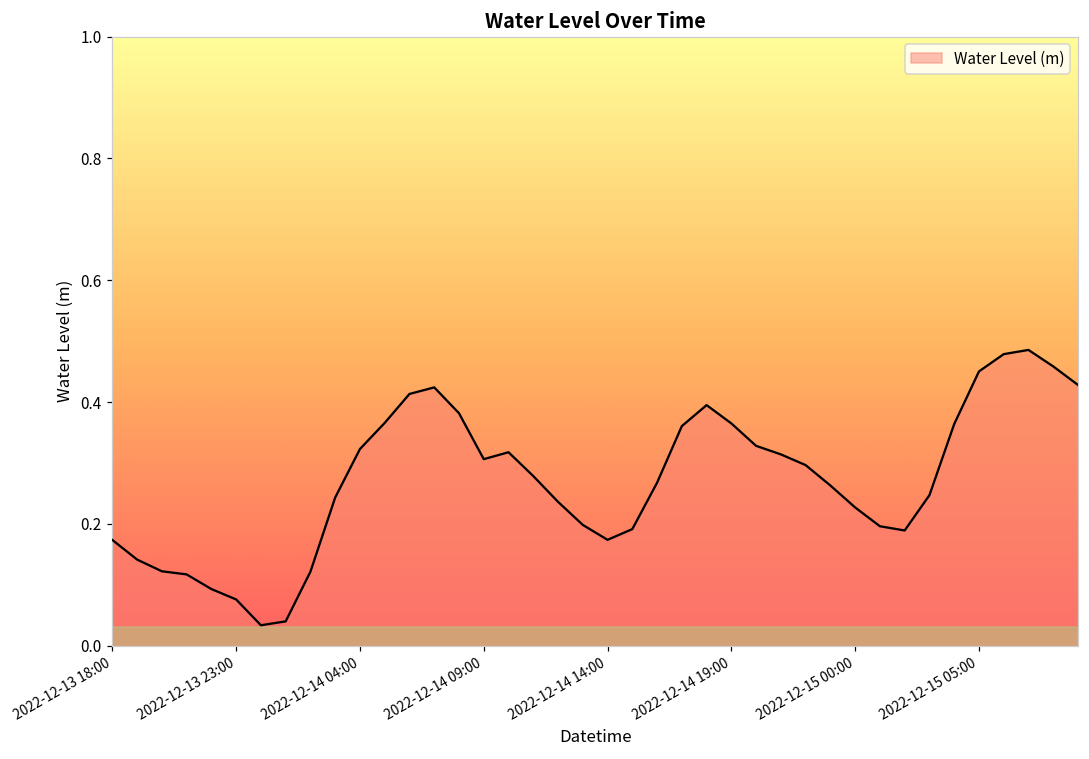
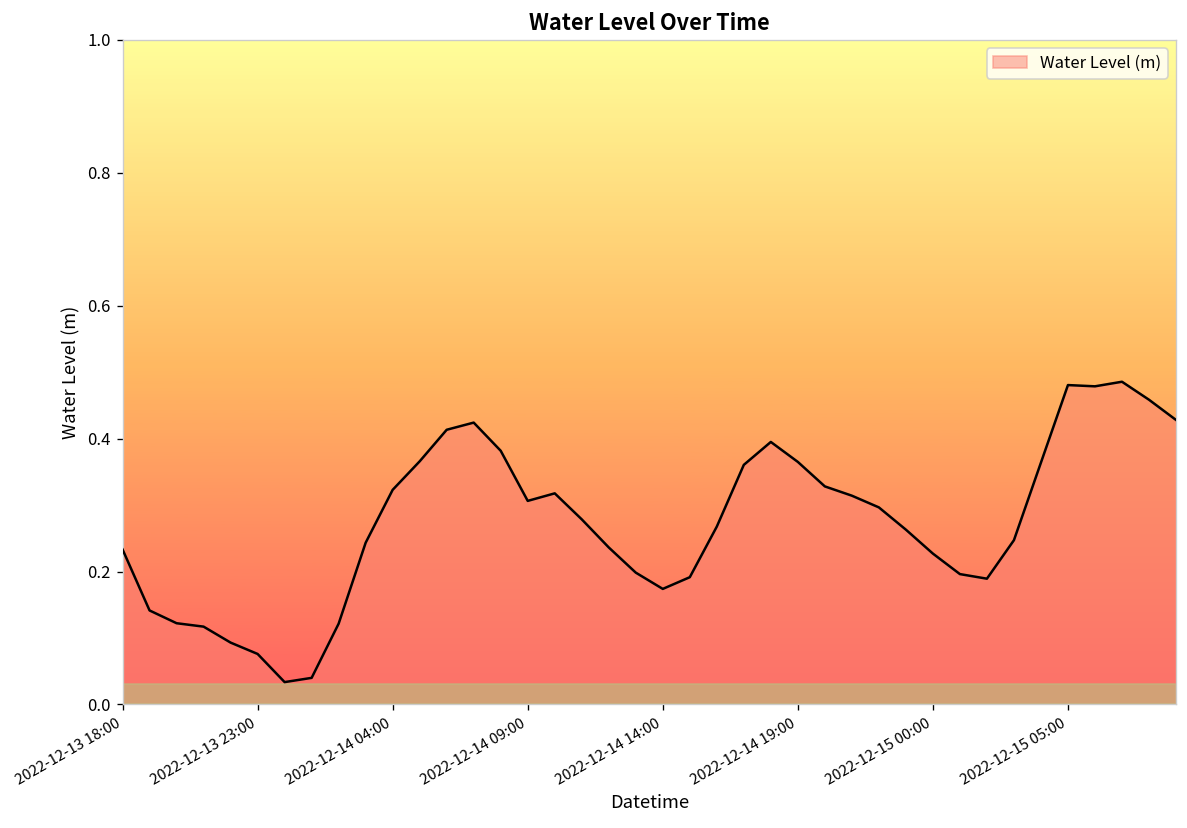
2022-12-13 18:00: 0.17 -> 0.23
2022-12-15 05:00: 0.45 -> 0.48
